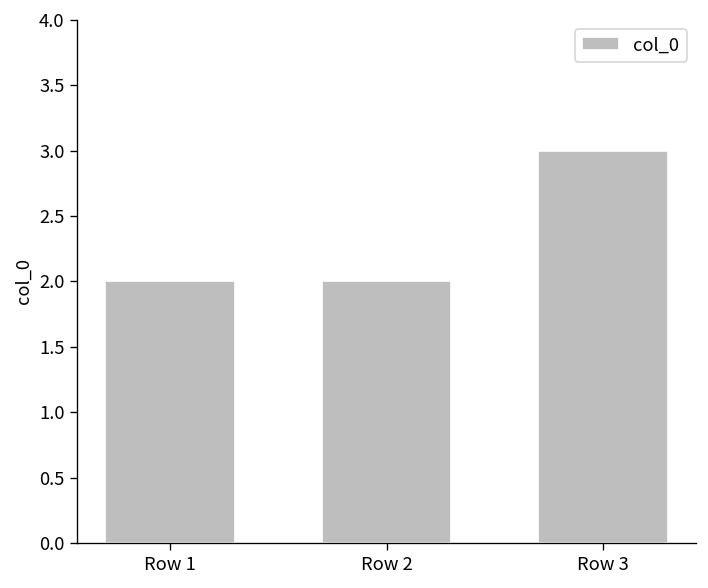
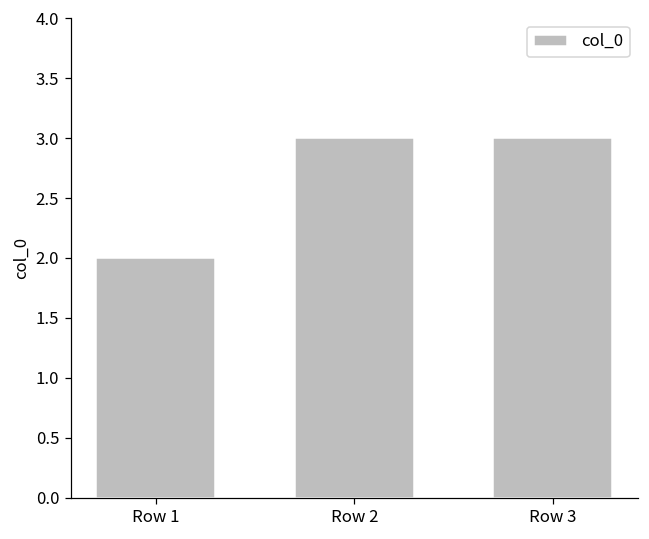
Row 2: 2 -> 3
